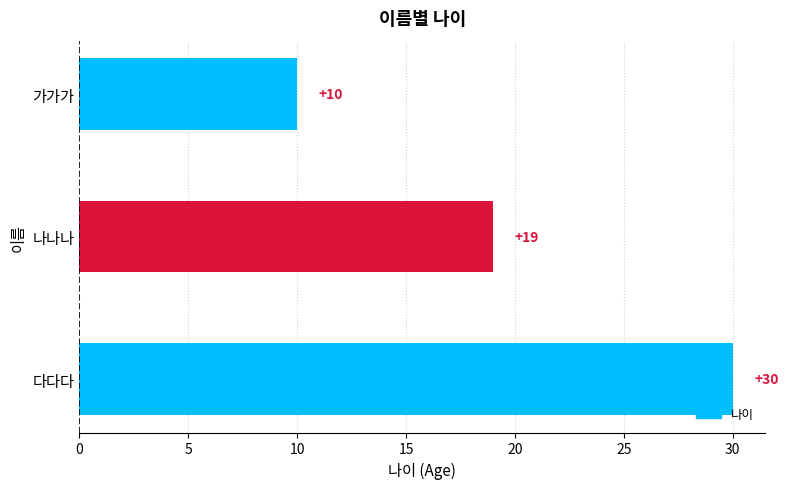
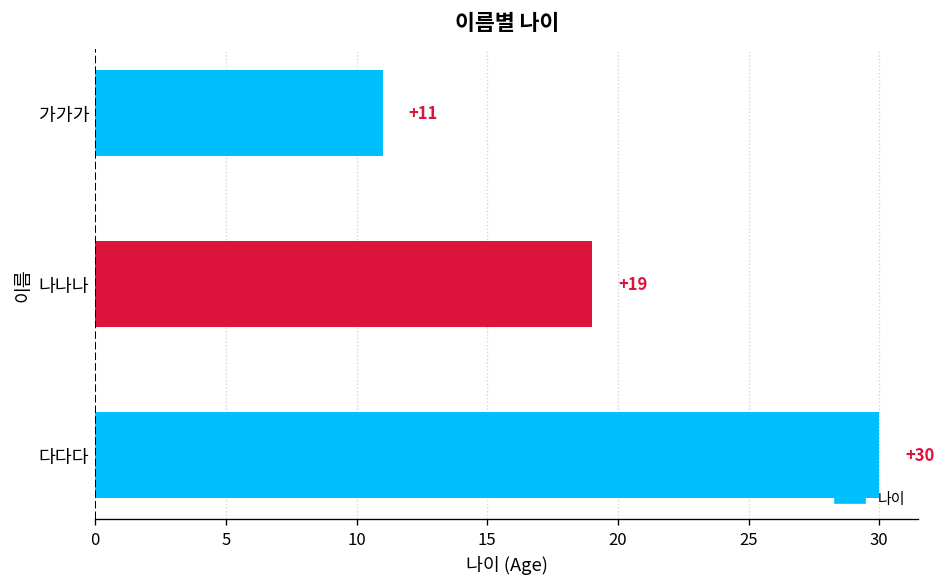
가가가: +10 -> +11
